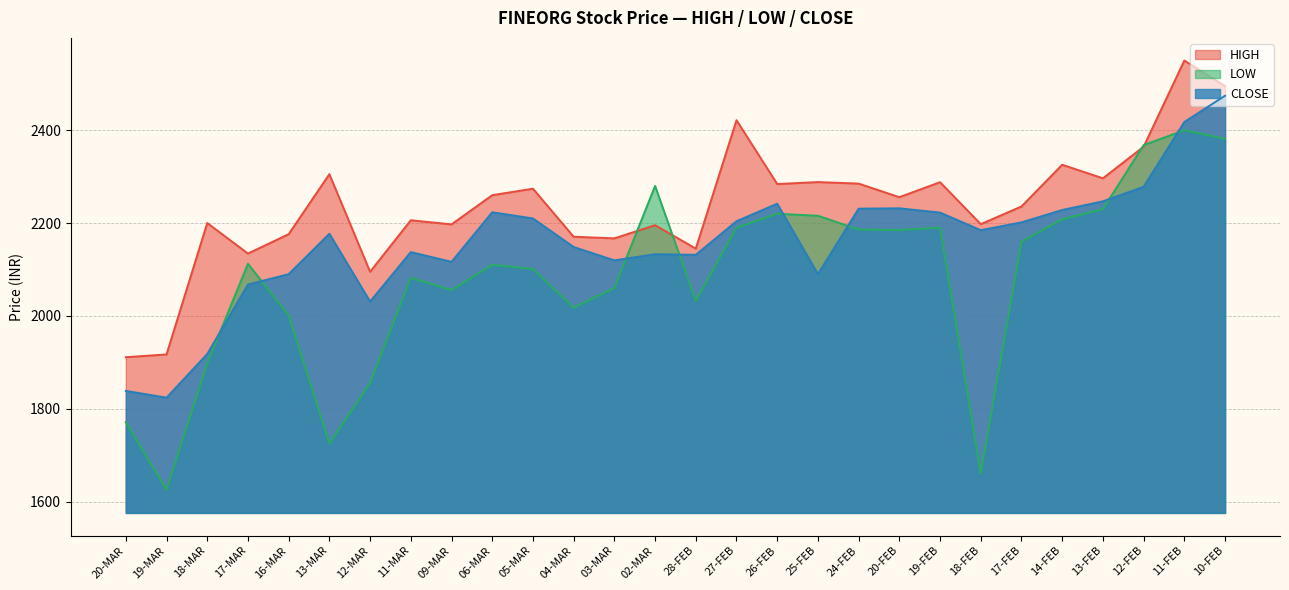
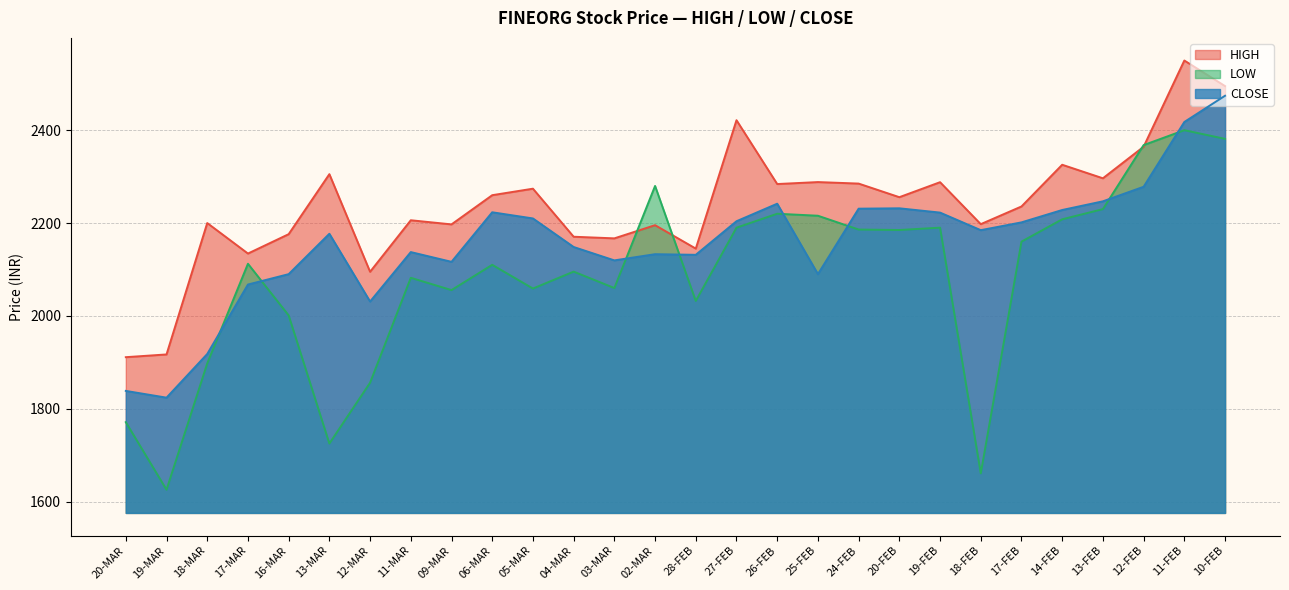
LOW, 05-MAR: 2100 -> 2060
LOW, 04-MAR: 2020 -> 2100
